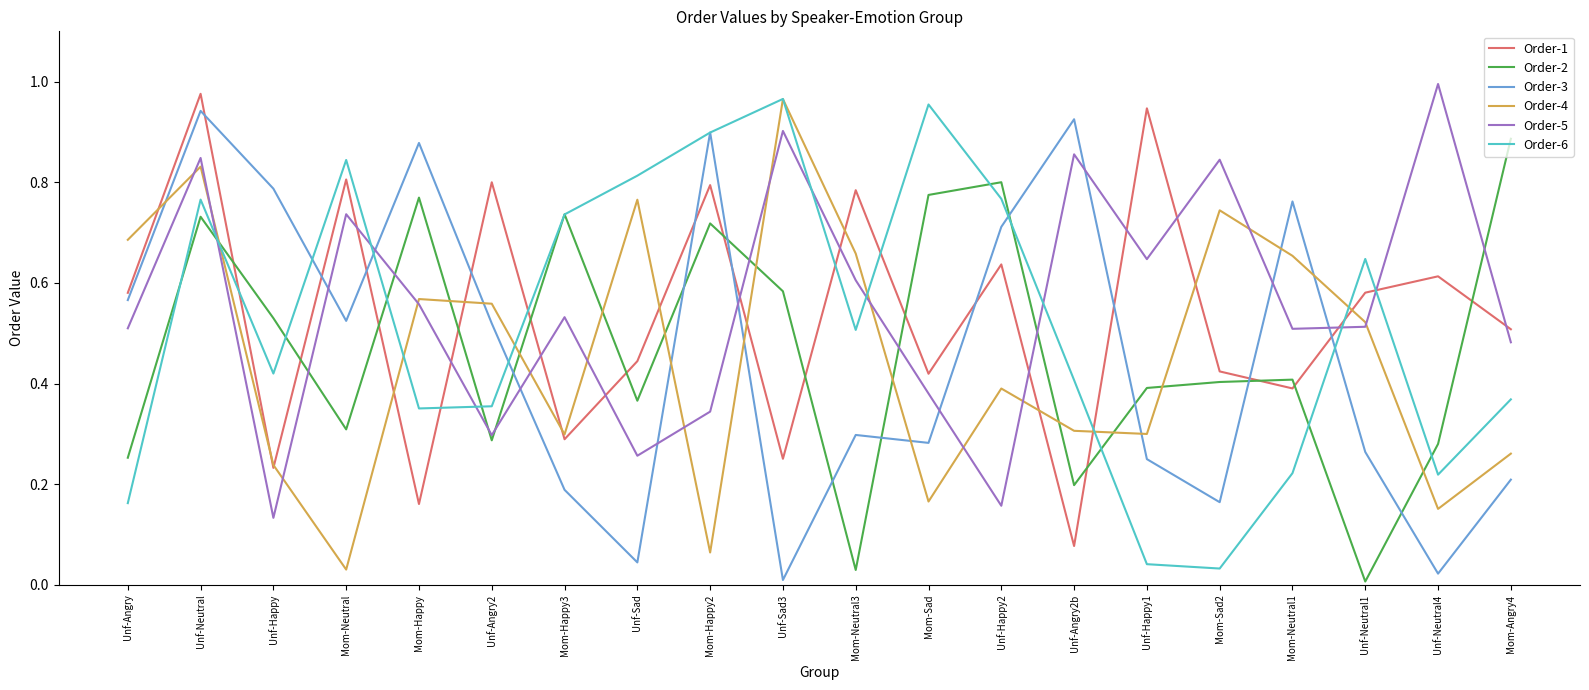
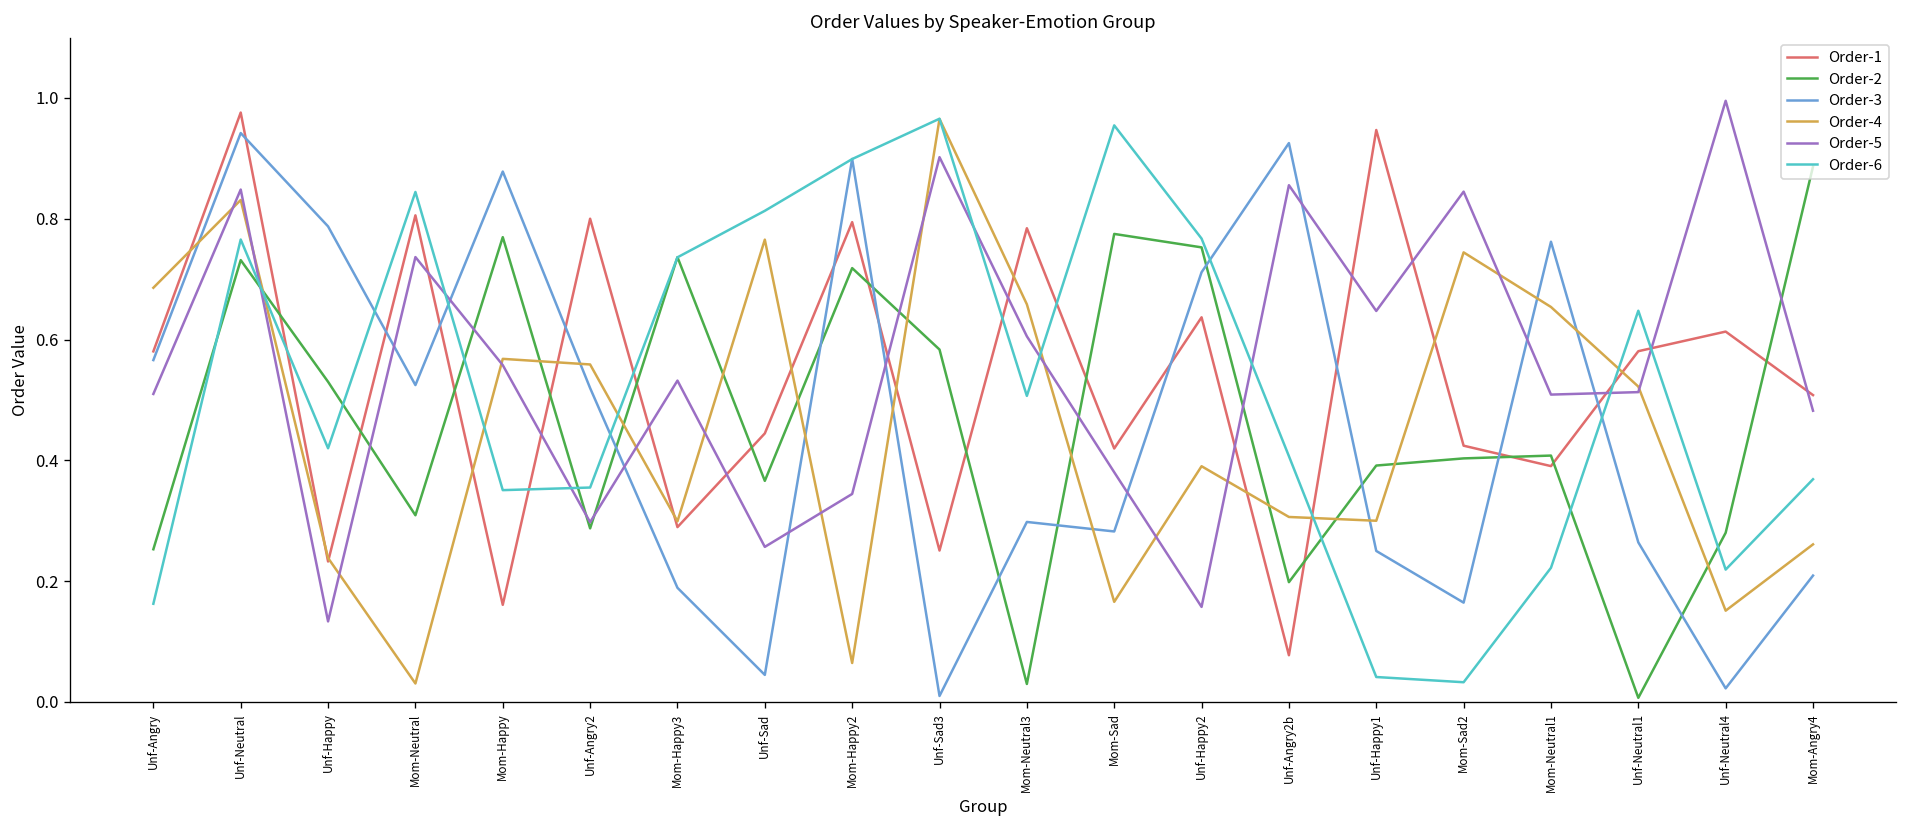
Order-2, Unf-Happy2: 0.80 -> 0.75
